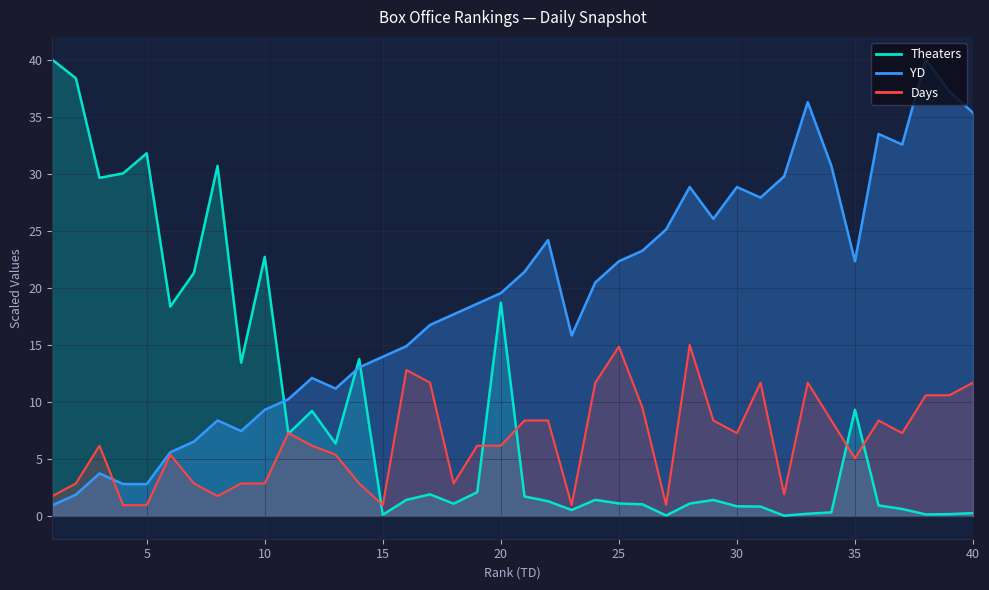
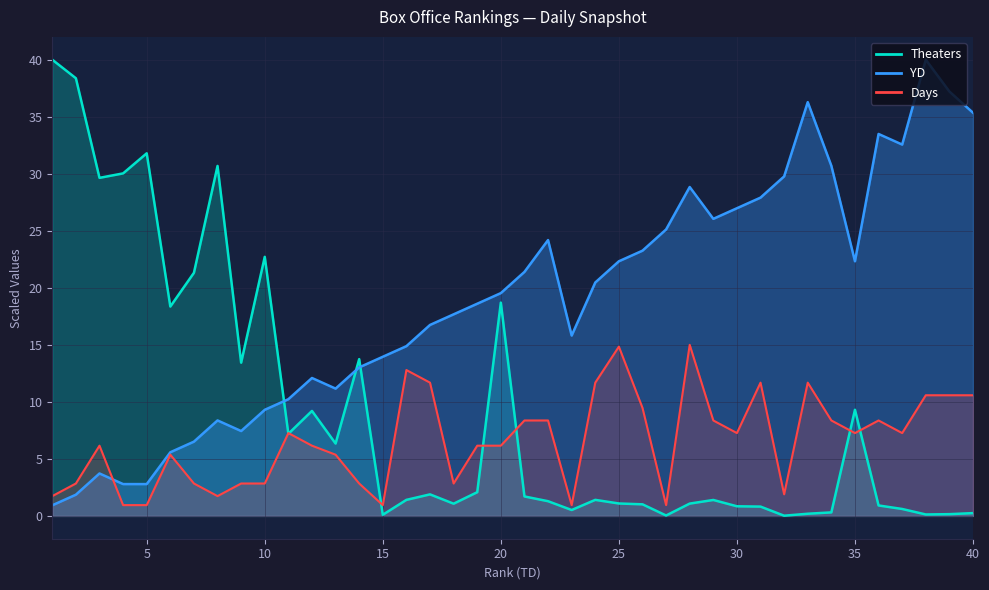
YD, 30: 28.8 -> 27.0
Days, 35: 5.1 -> 7.3
Days, 40: 11.7 -> 10.6
